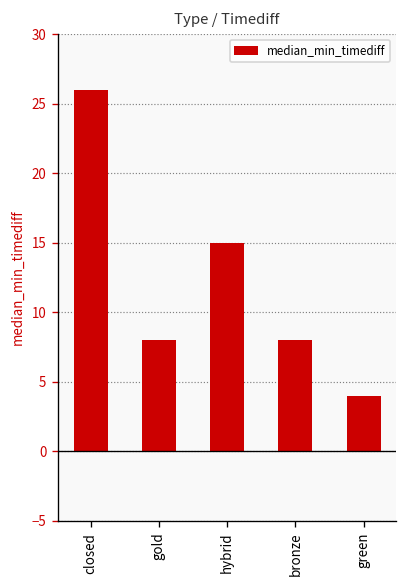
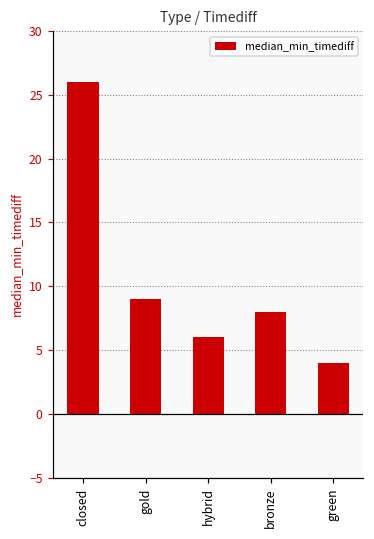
gold: 8 -> 9
hybrid: 15 -> 6
